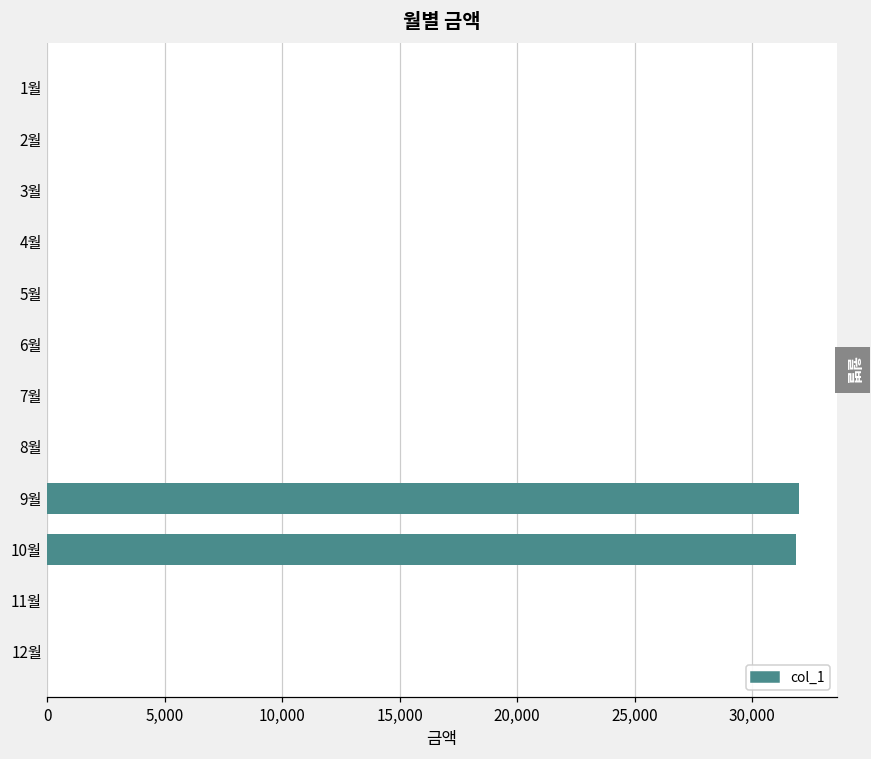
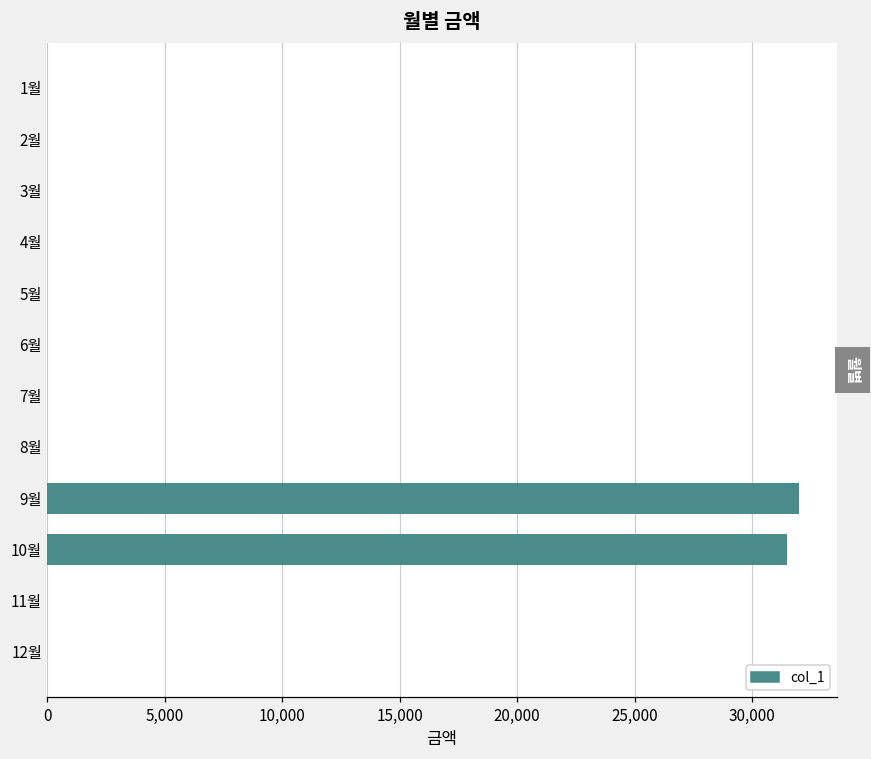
10월: 31,900 -> 31,500
